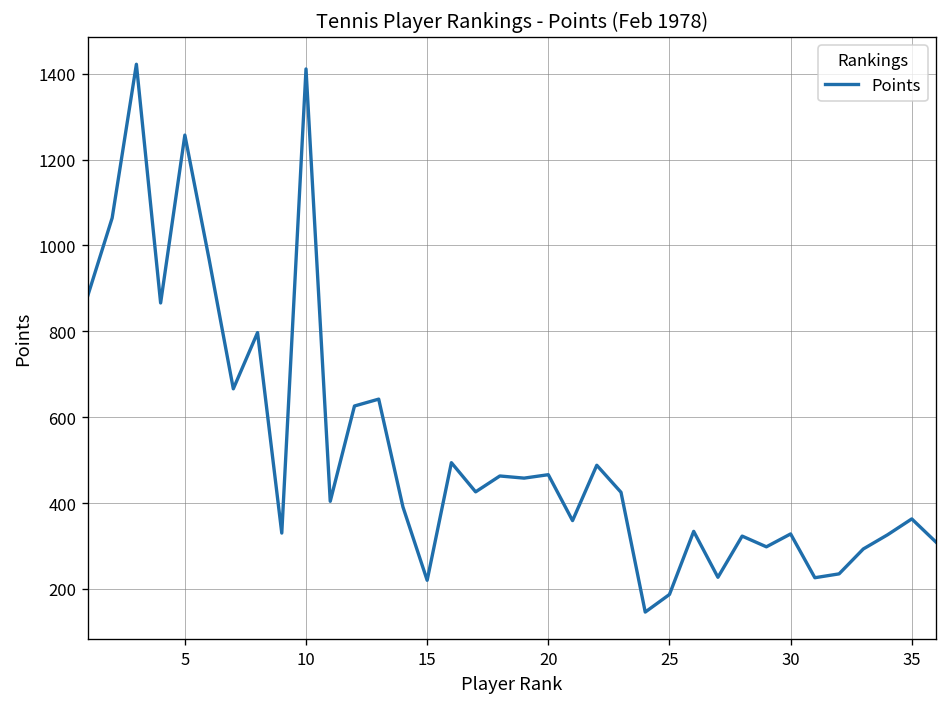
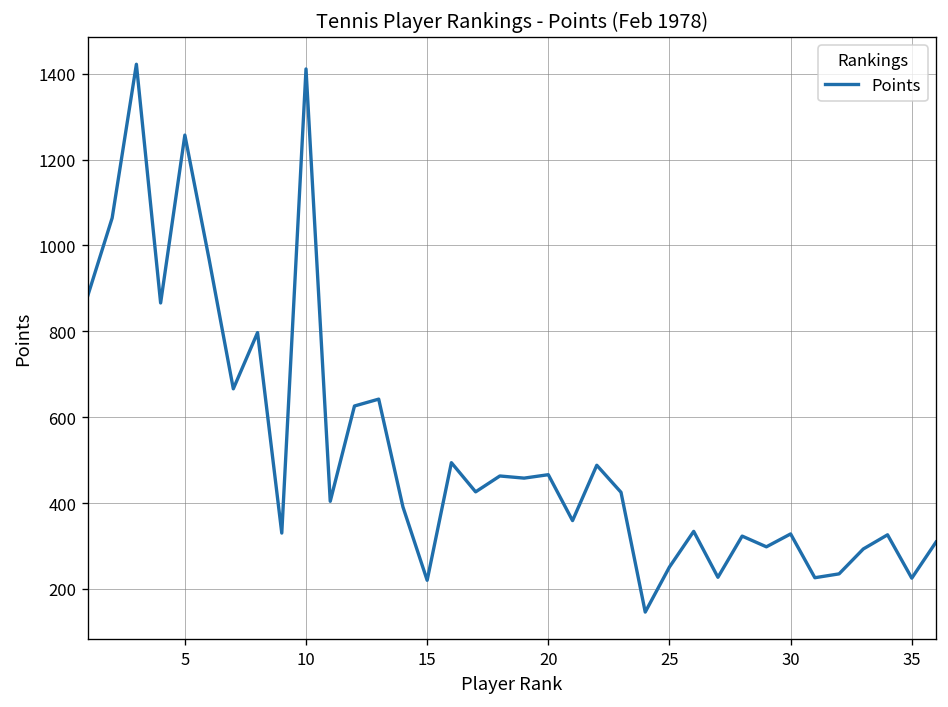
25: 190 -> 250
35: 360 -> 230
